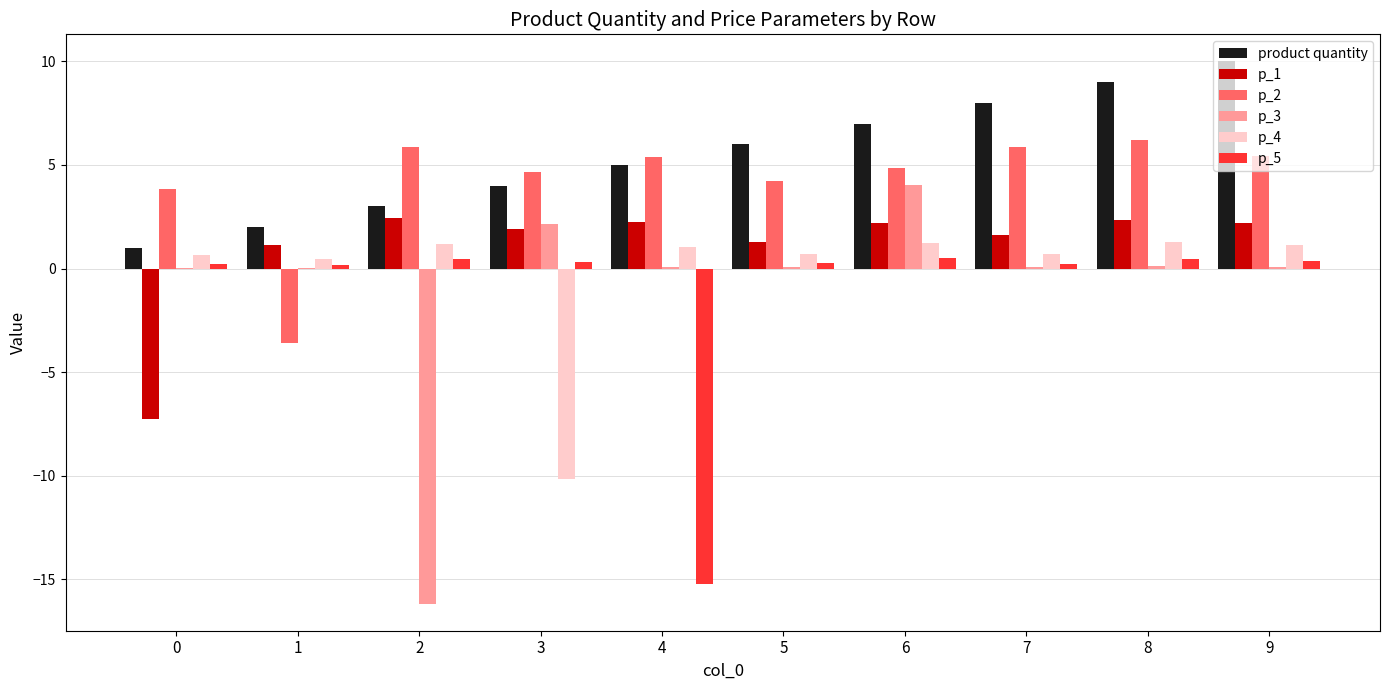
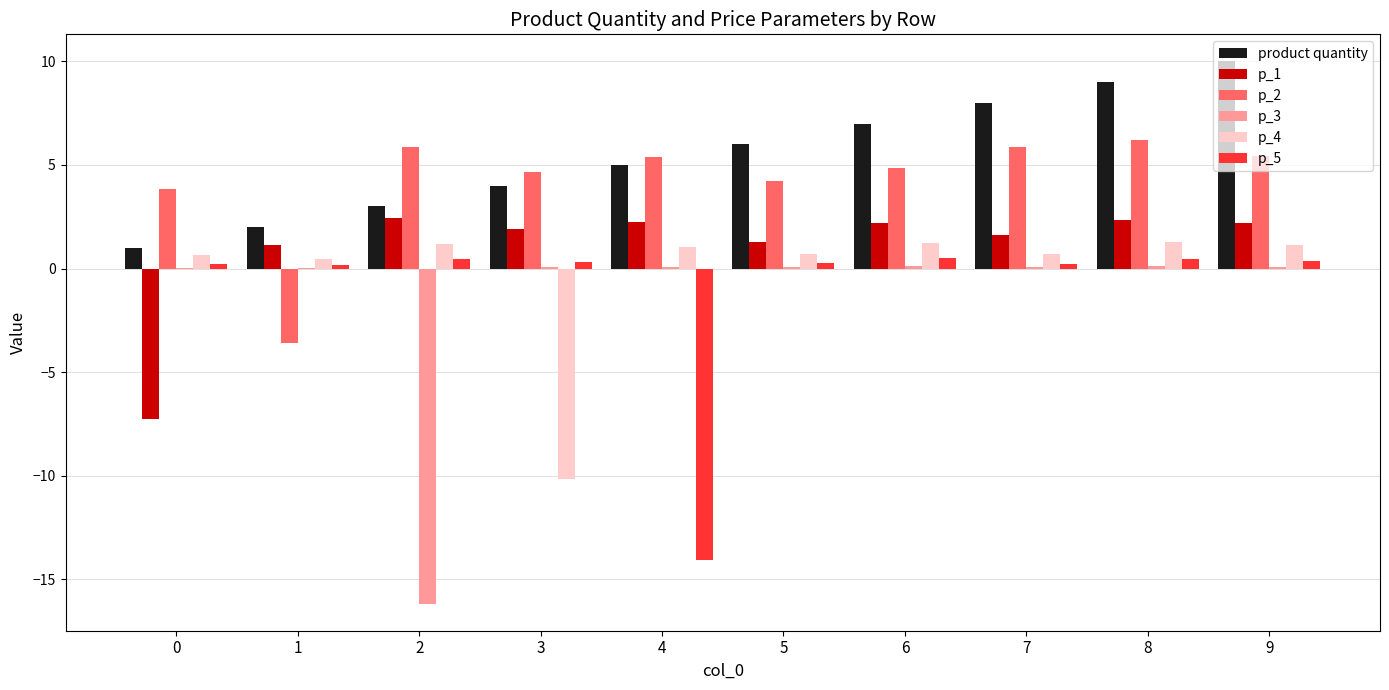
p_3, 3: 2.2 -> 0.1
p_5, 4: -15.2 -> -14.1
p_3, 6: 4.0 -> 0.1
